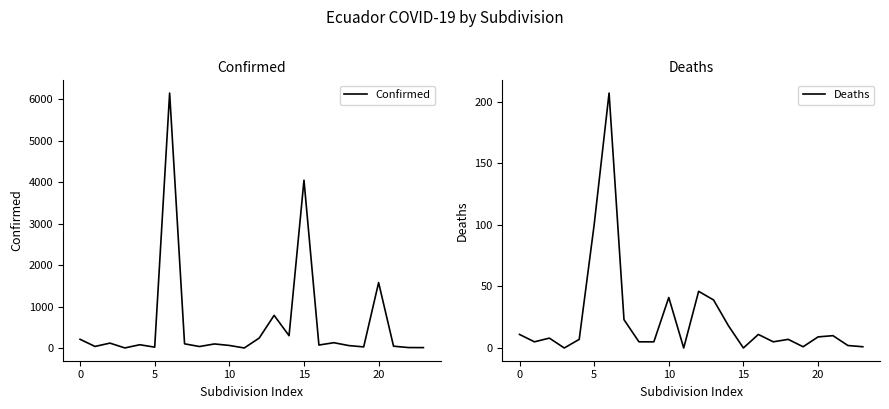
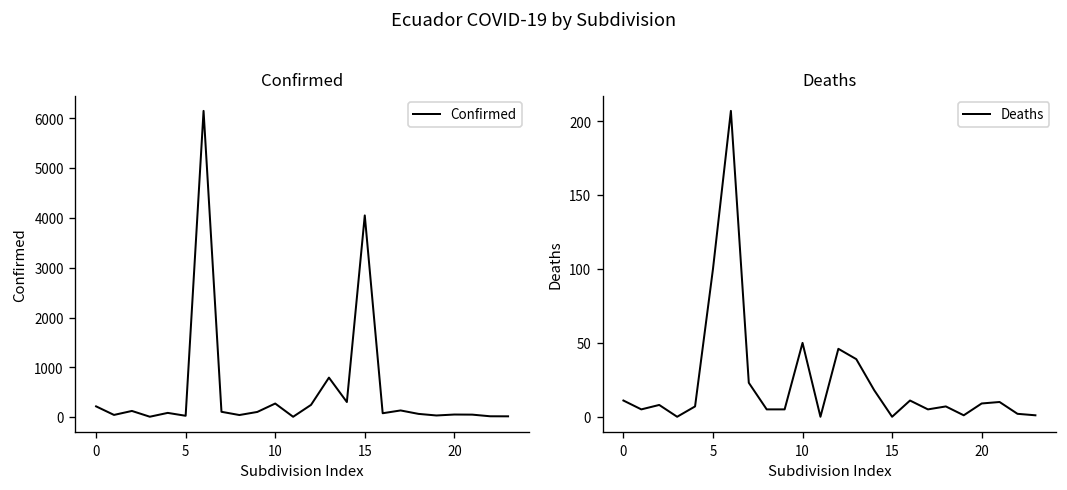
Confirmed, 10: 100 -> 300
Confirmed, 20: 1600 -> 100
Deaths, 10: 41 -> 50
